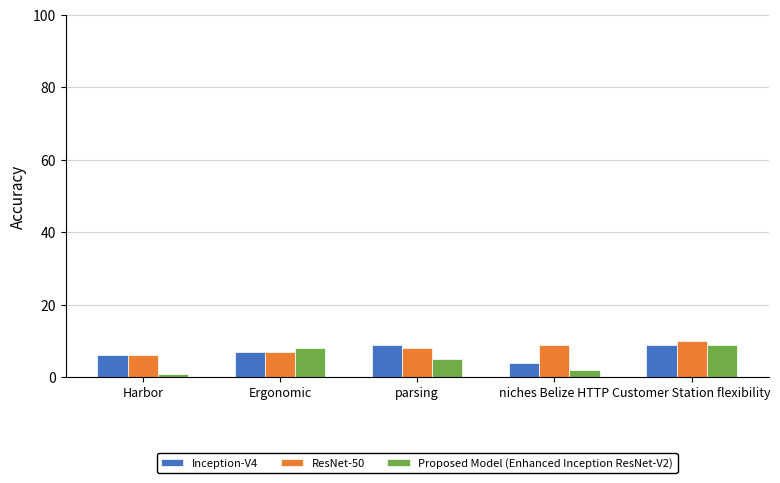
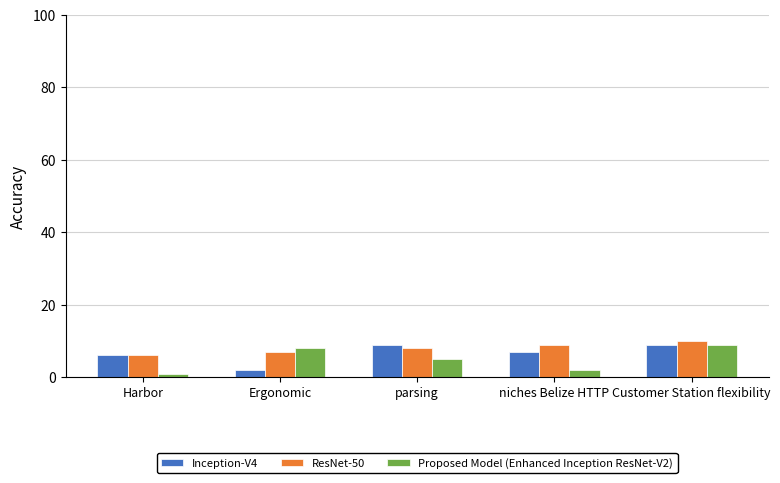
Inception-V4, Ergonomic: 7 -> 2
Inception-V4, niches Belize HTTP: 4 -> 7
